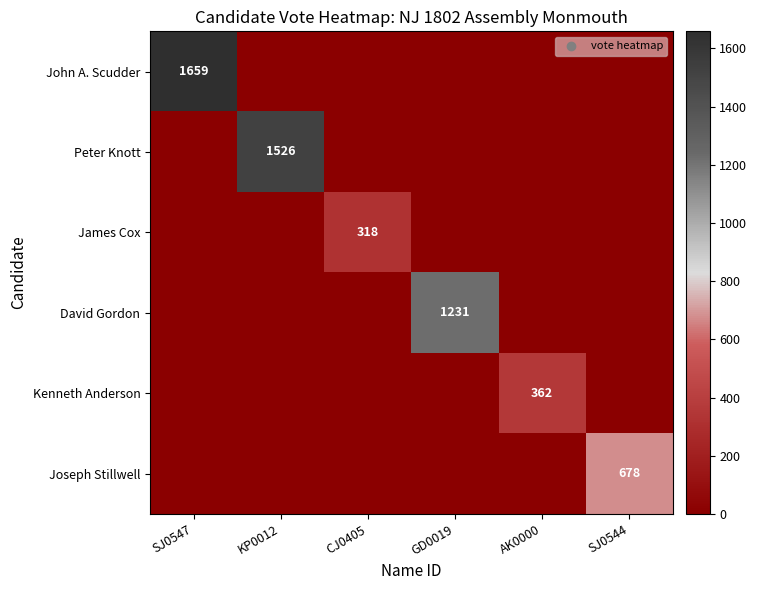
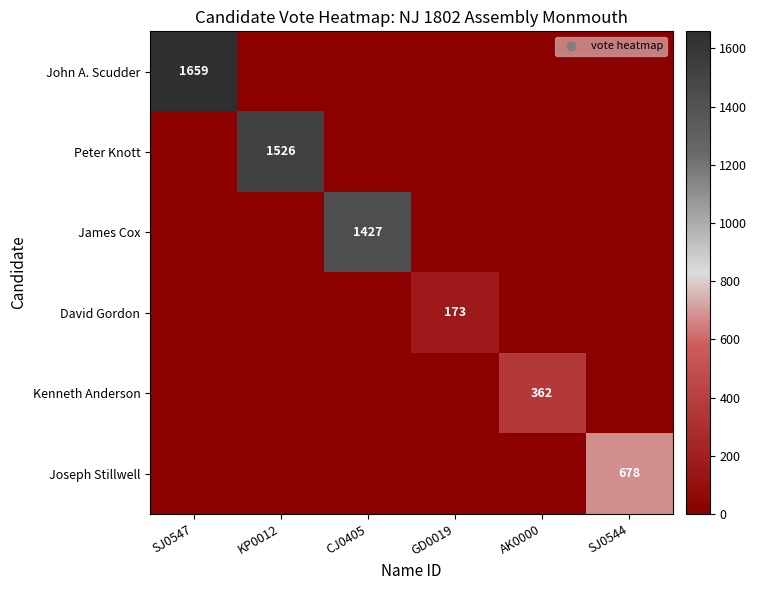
James Cox, CJ0405: 318 -> 1427
David Gordon, GD0019: 1231 -> 173
